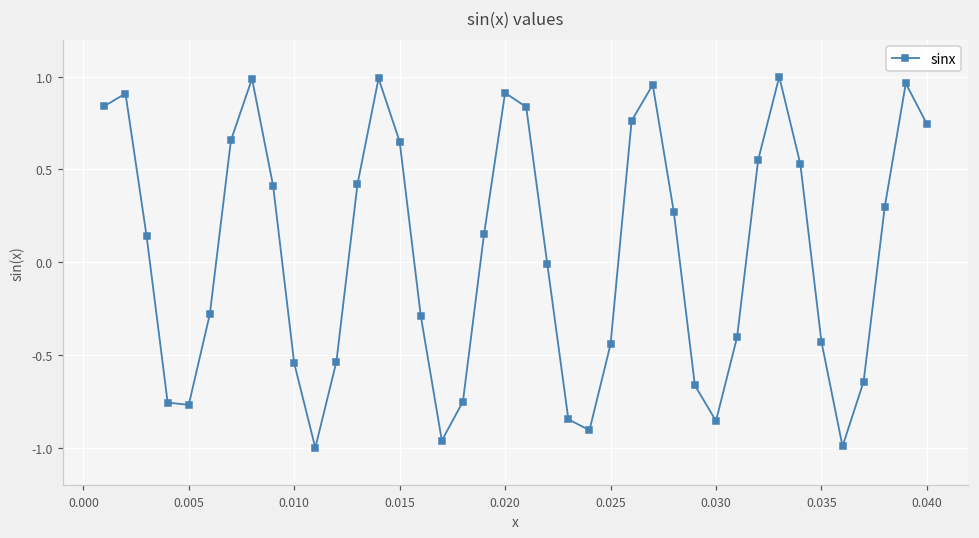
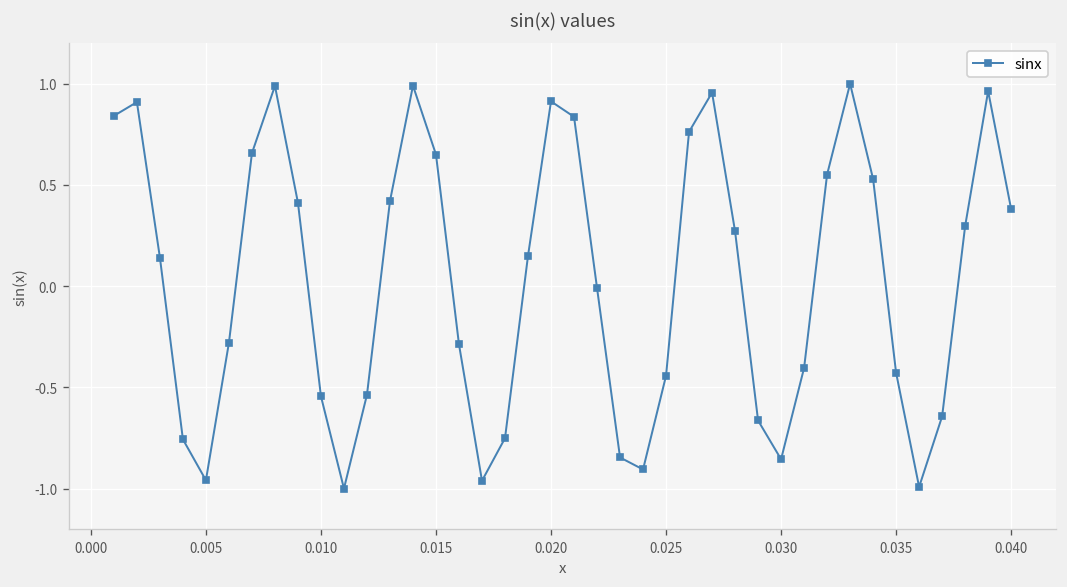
0.005: -0.77 -> -0.96
0.040: 0.75 -> 0.38
